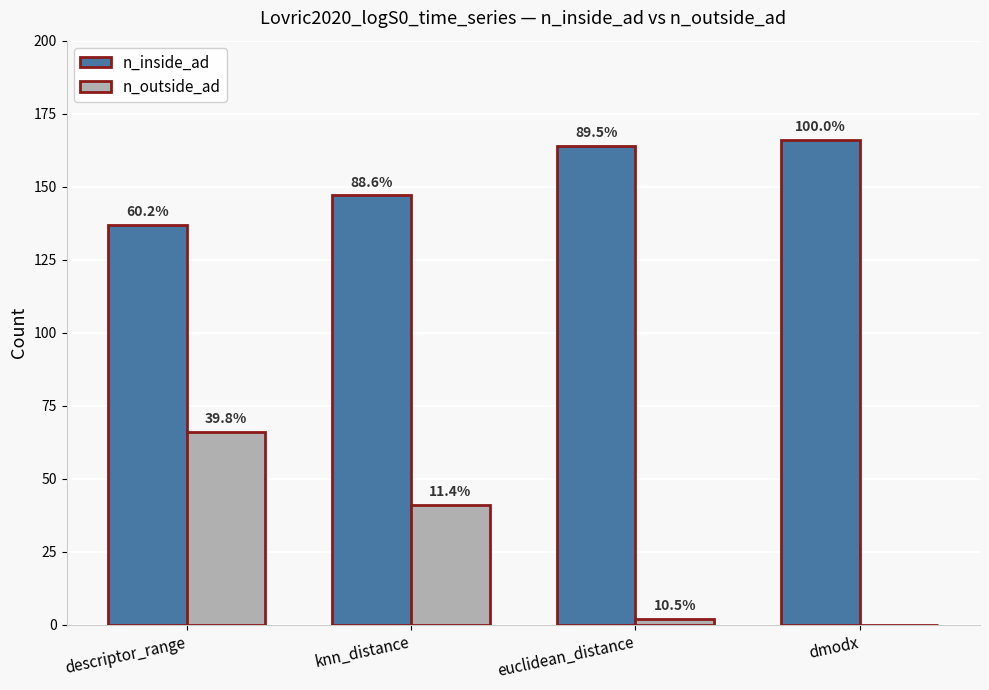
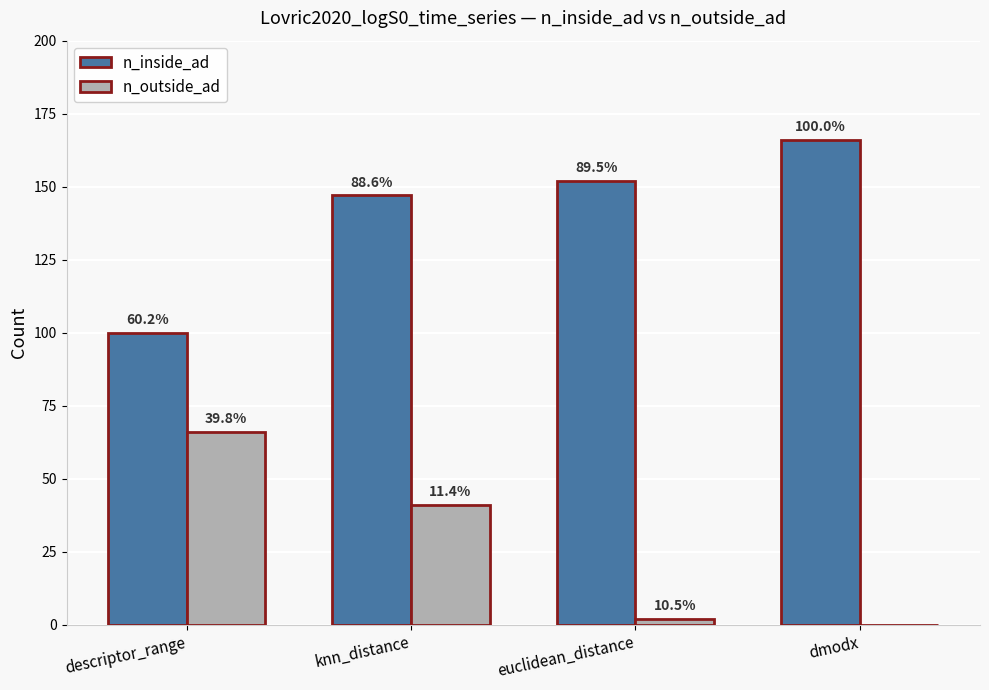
n_inside_ad, descriptor_range: 137 -> 100
n_inside_ad, euclidean_distance: 164 -> 152
